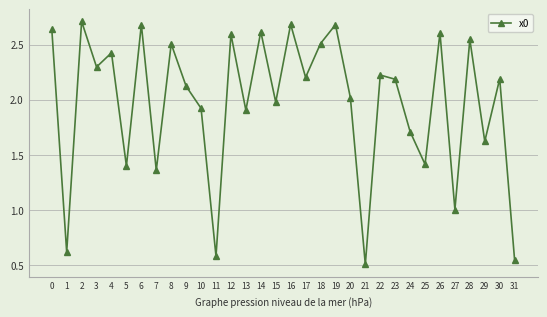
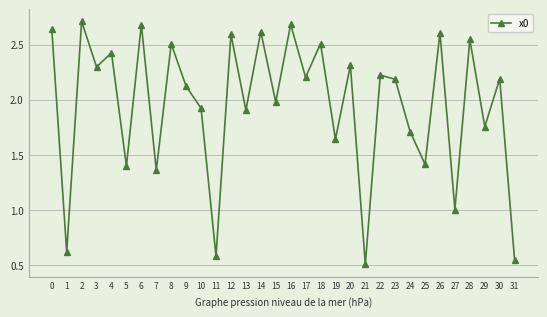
19: 2.68 -> 1.64
20: 2.02 -> 2.31
29: 1.62 -> 1.75
